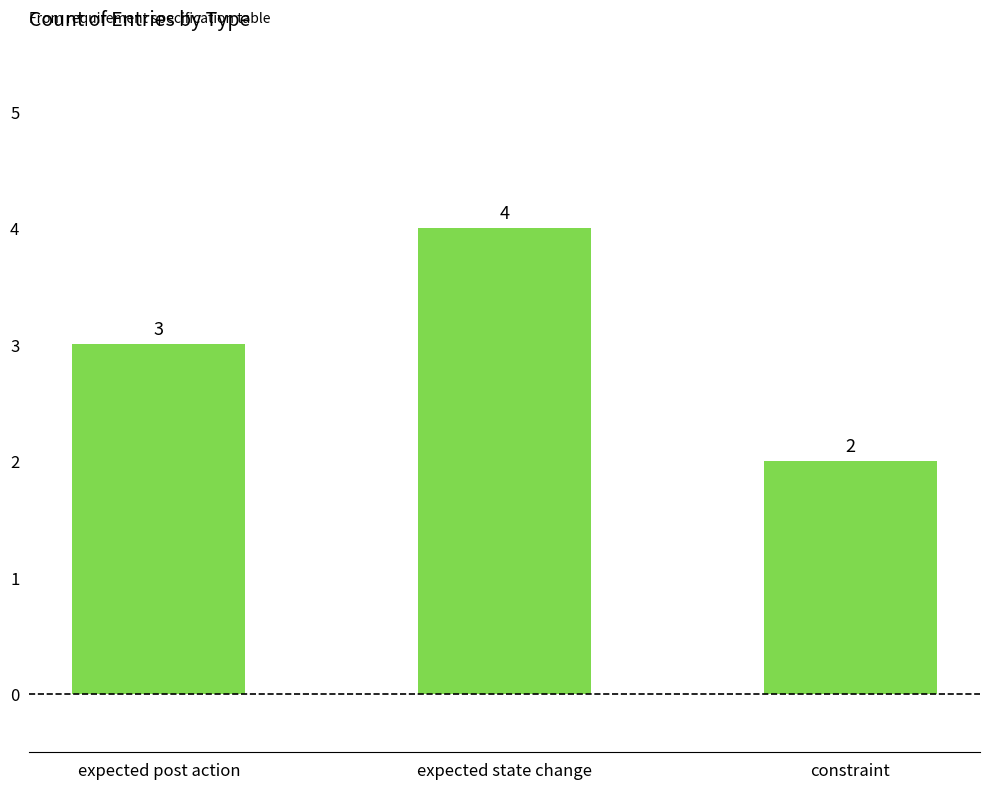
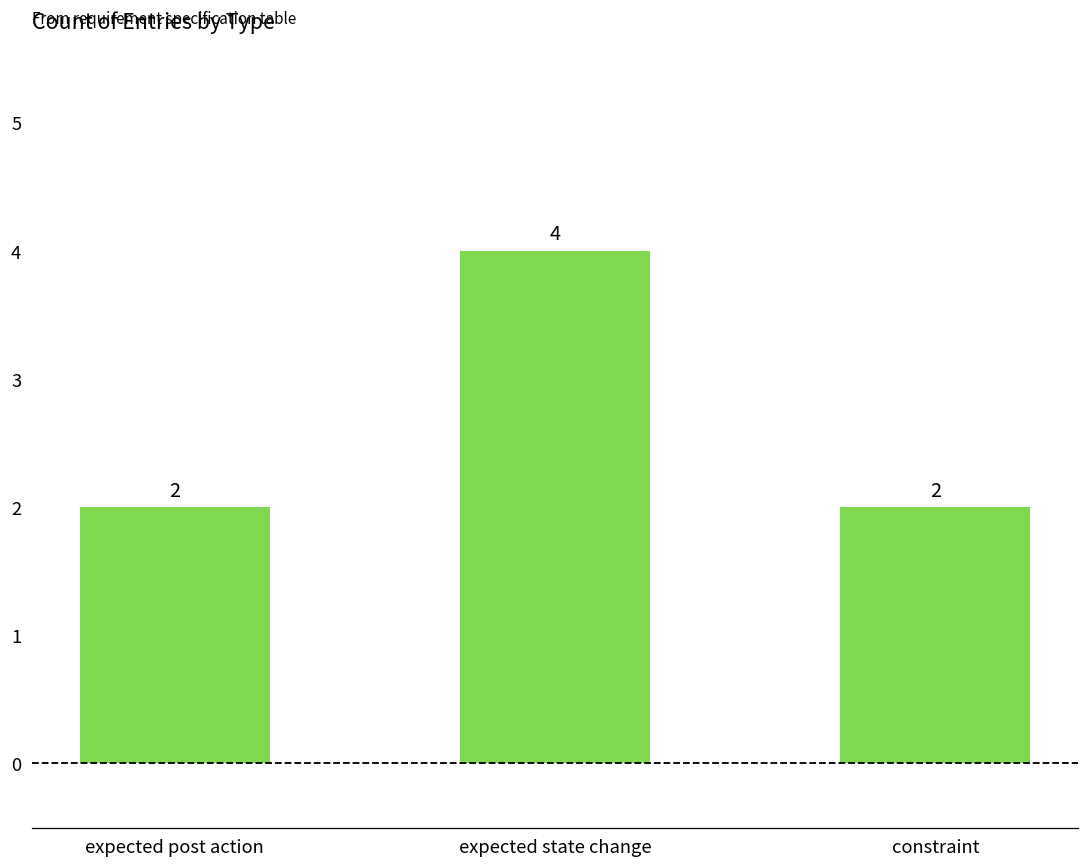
expected post action: 3 -> 2
